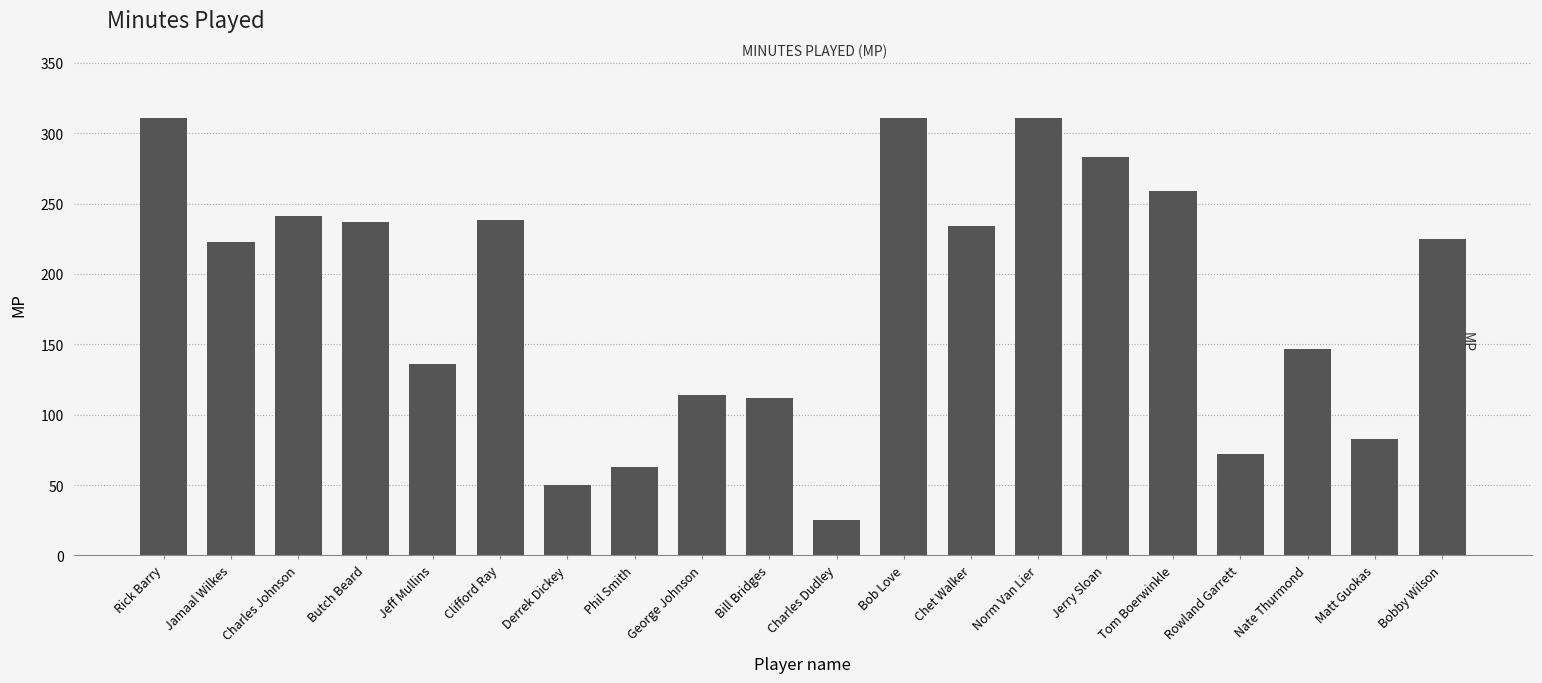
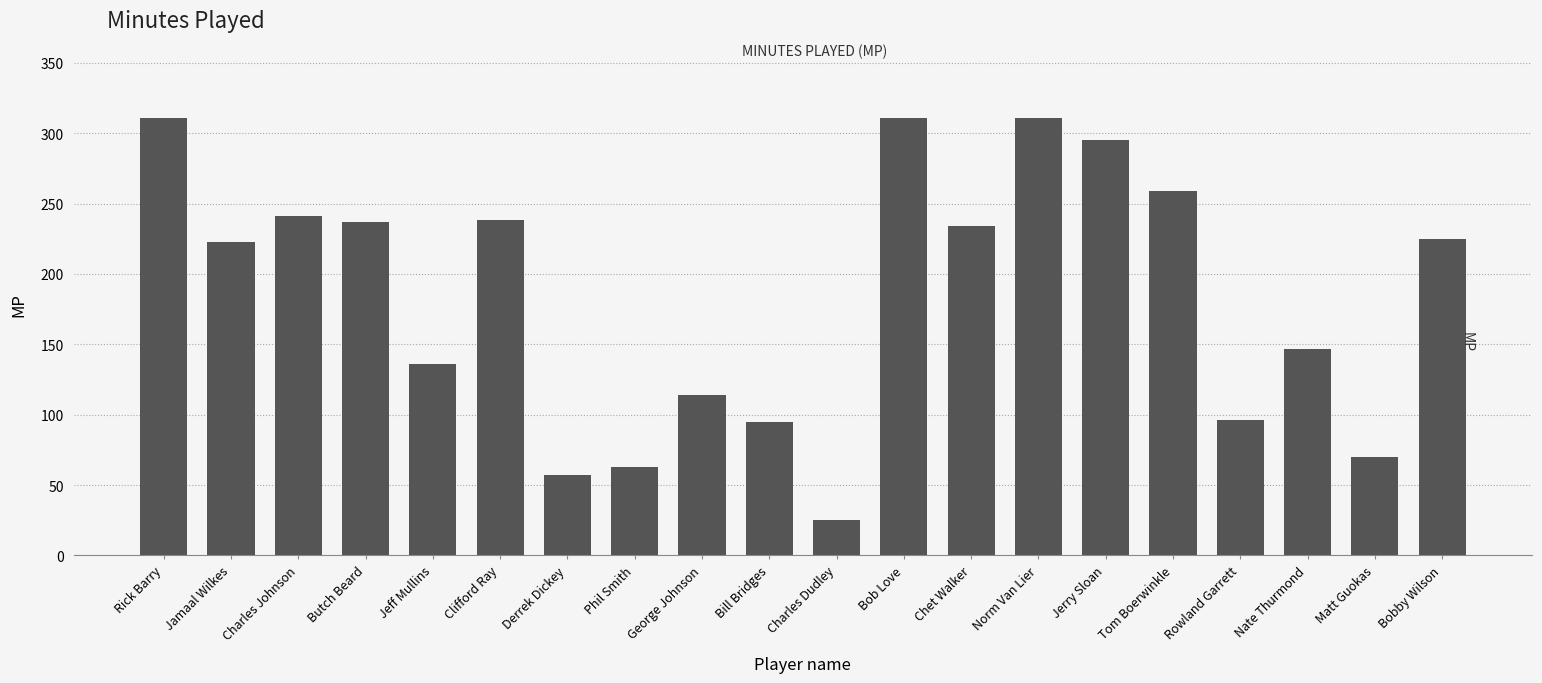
Derrek Dickey: 50 -> 57
Bill Bridges: 112 -> 95
Jerry Sloan: 283 -> 295
Rowland Garrett: 72 -> 96
Matt Guokas: 83 -> 70
